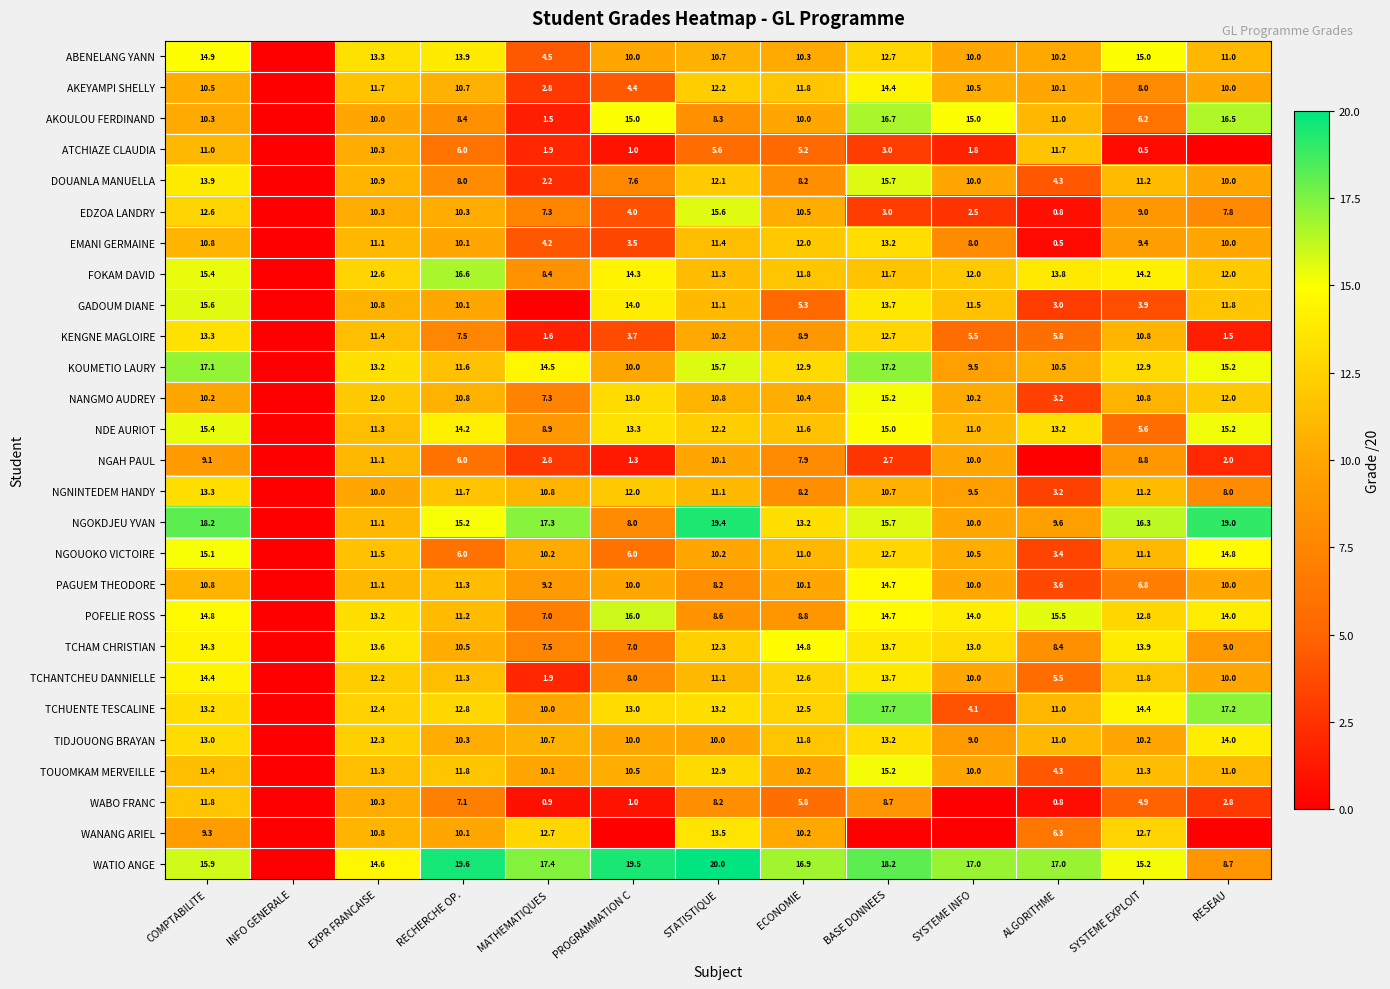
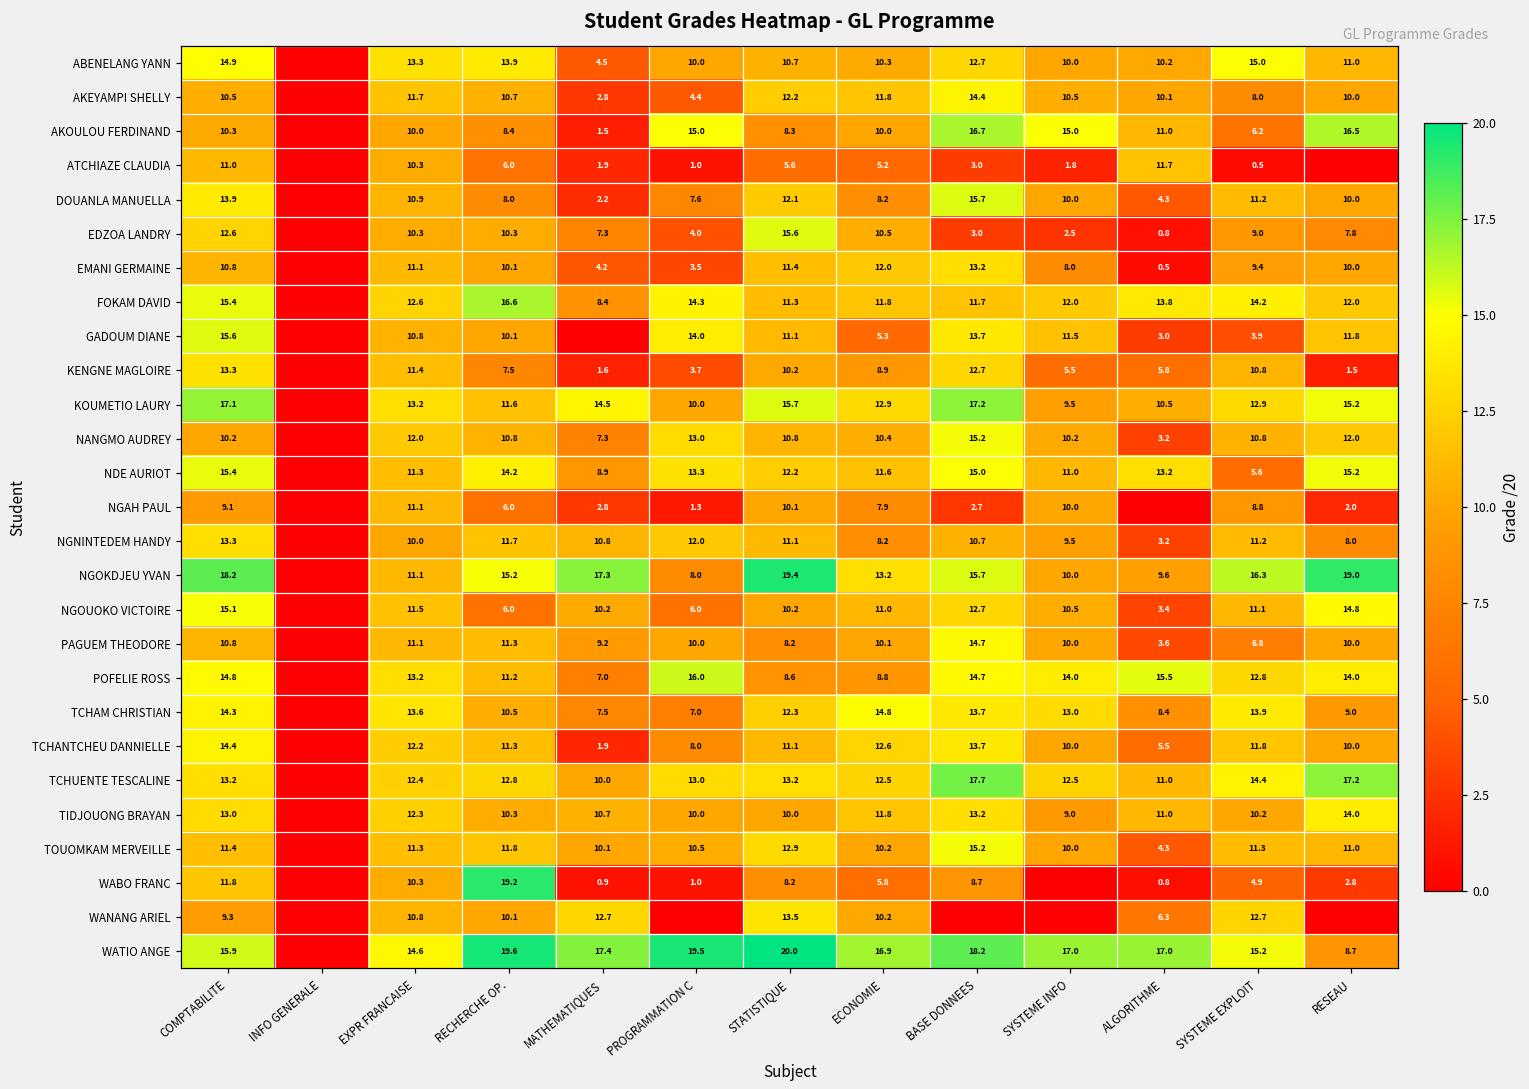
TCHUENTE TESCALINE, SYSTEME INFO: 4.1 -> 12.5
WABO FRANC, RECHERCHE OP.: 7.1 -> 19.2
